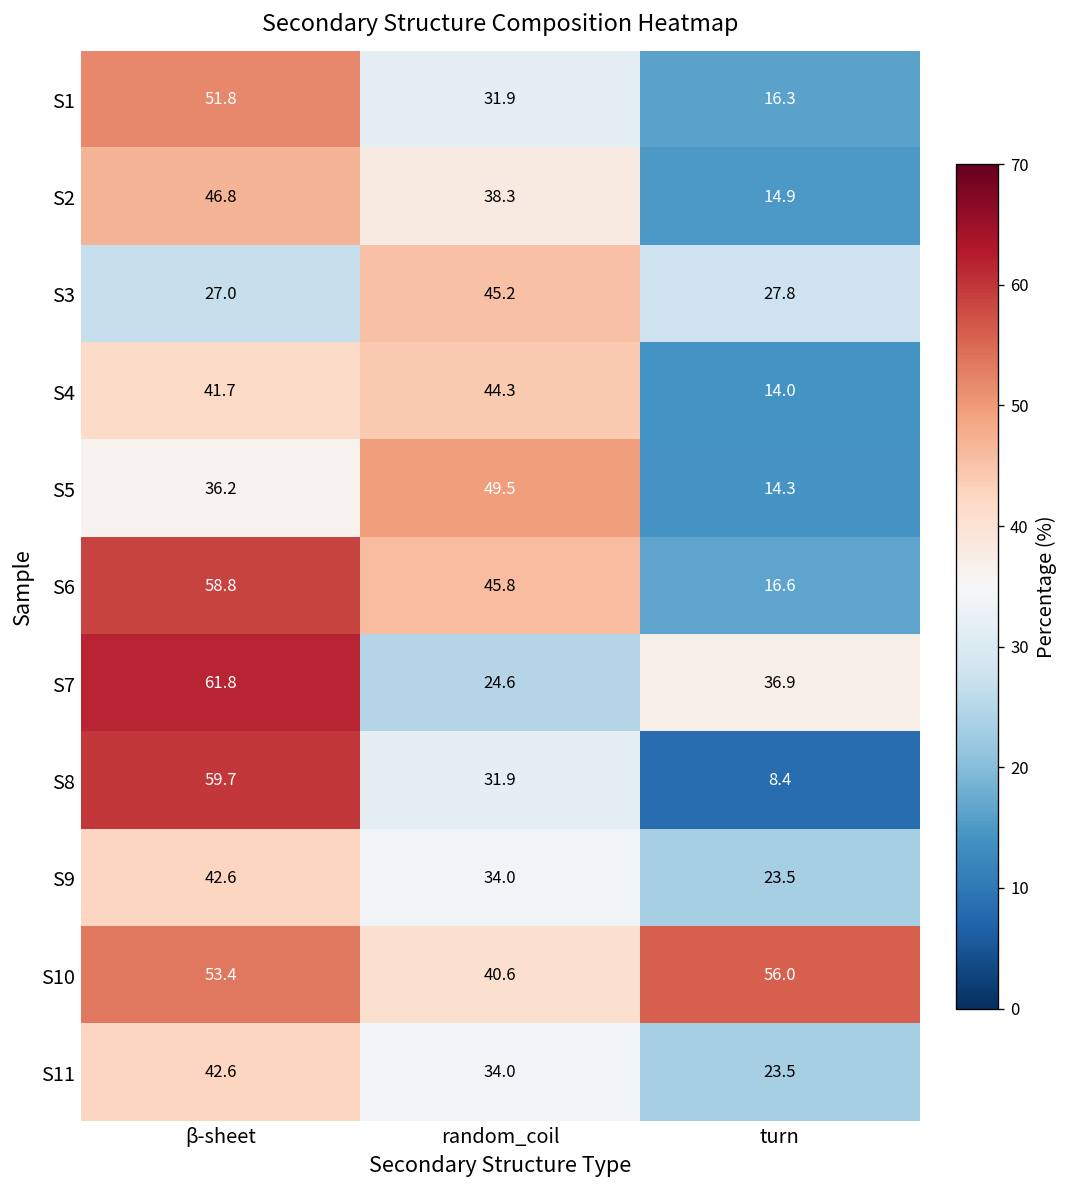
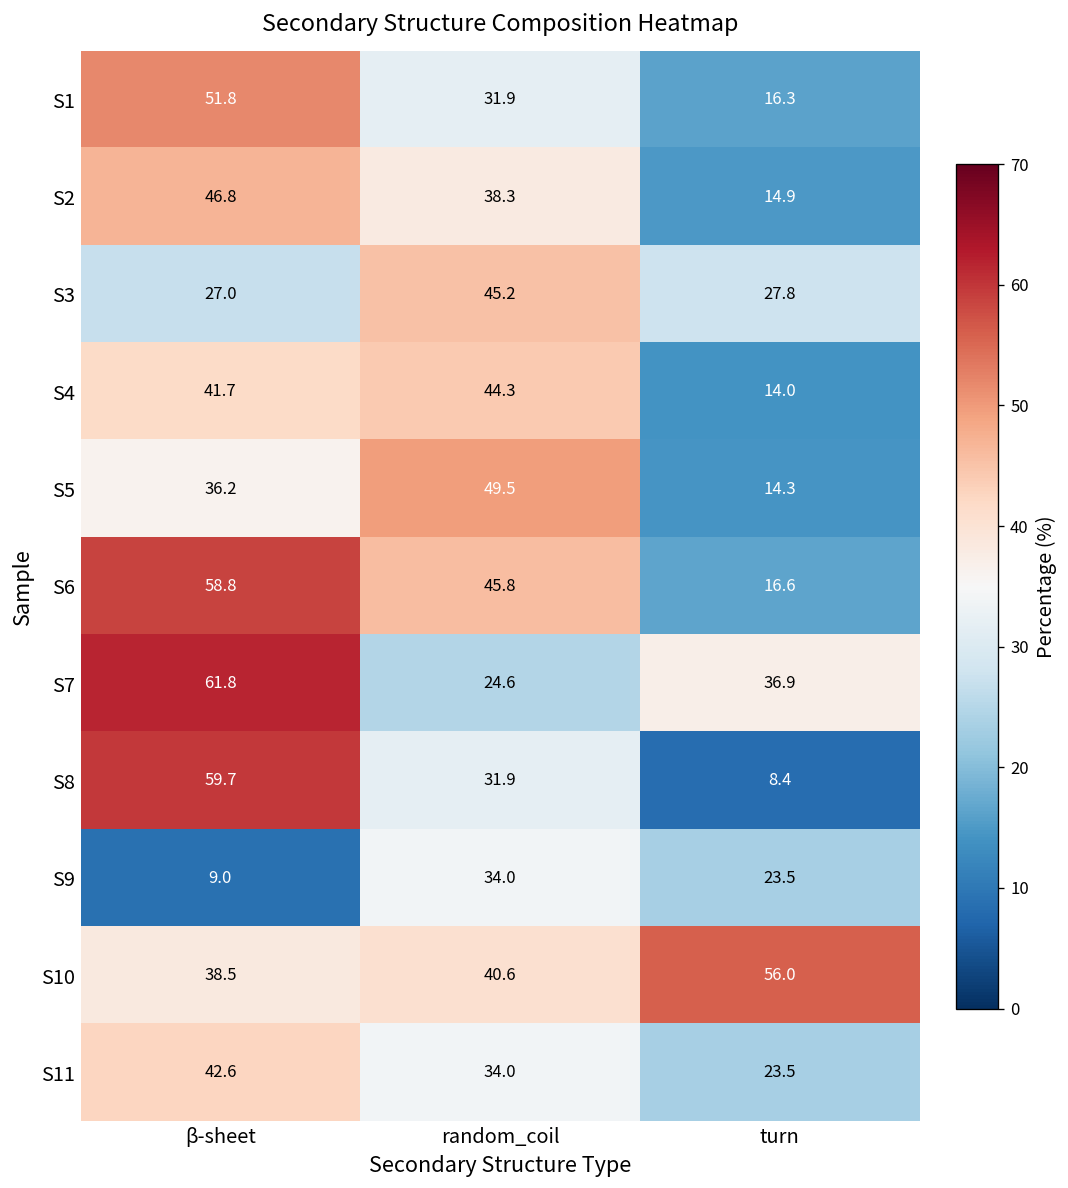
S9, β-sheet: 42.6 -> 9.0
S10, β-sheet: 53.4 -> 38.5
